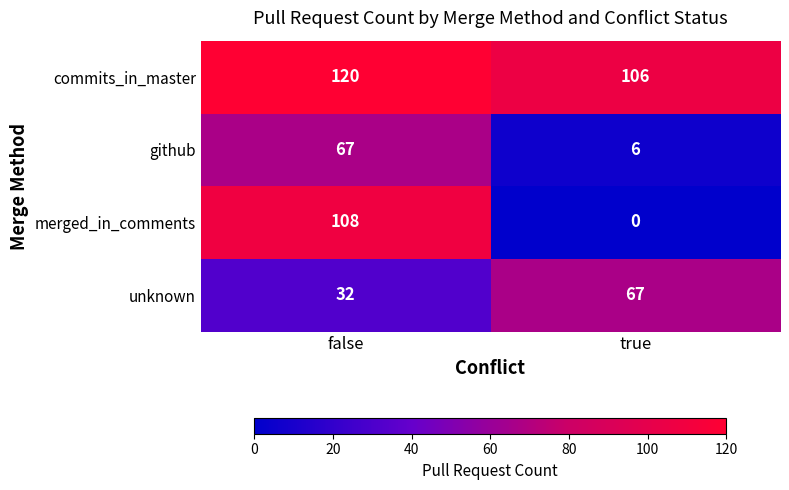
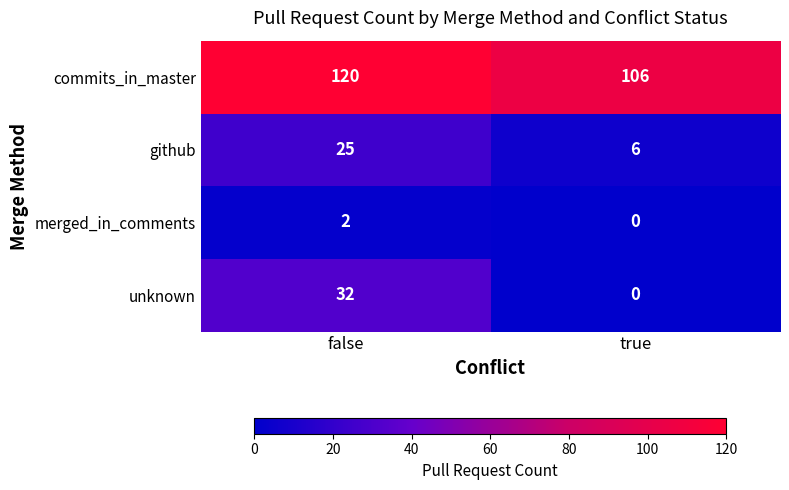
github, false: 67 -> 25
merged_in_comments, false: 108 -> 2
unknown, true: 67 -> 0
